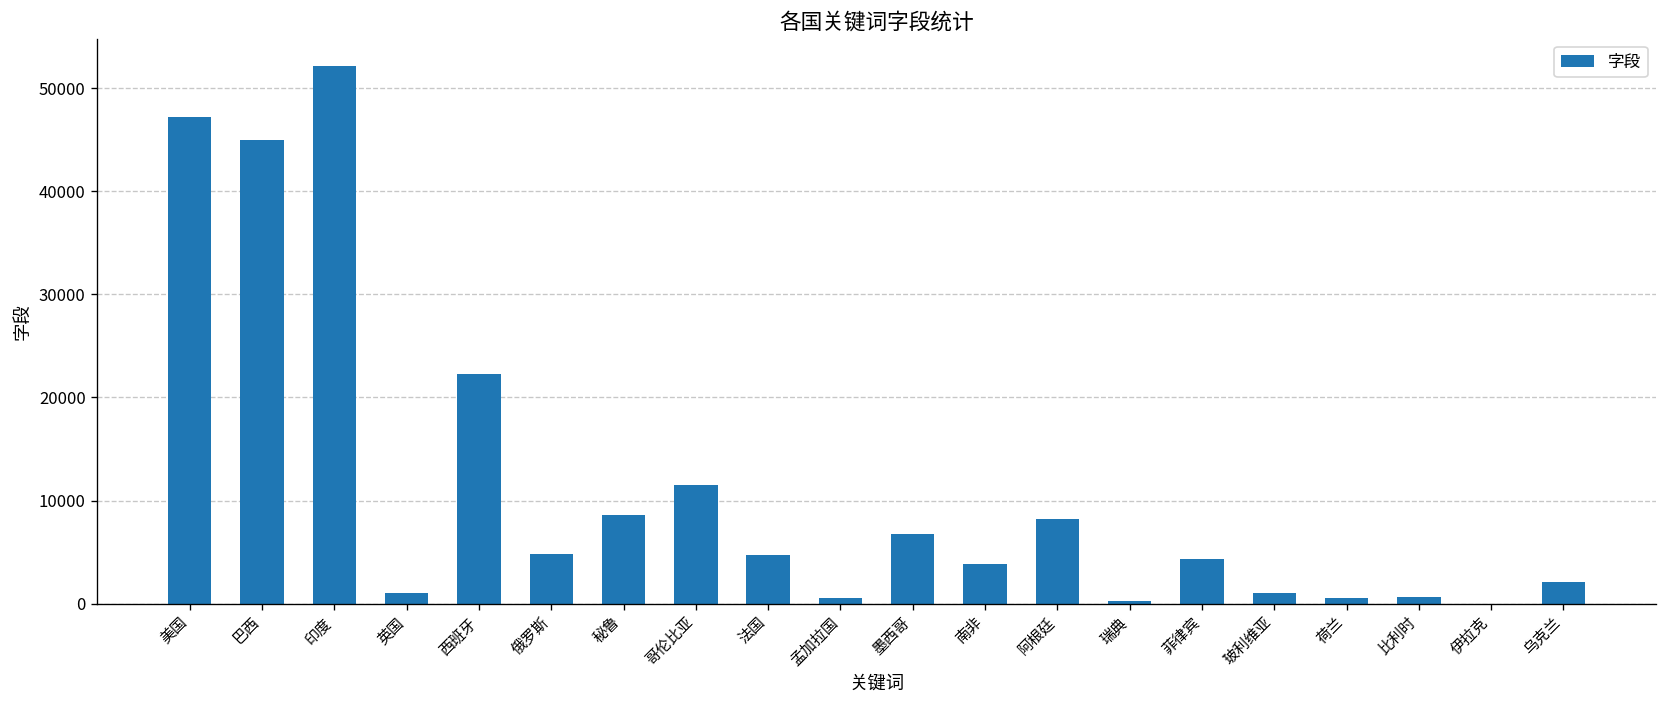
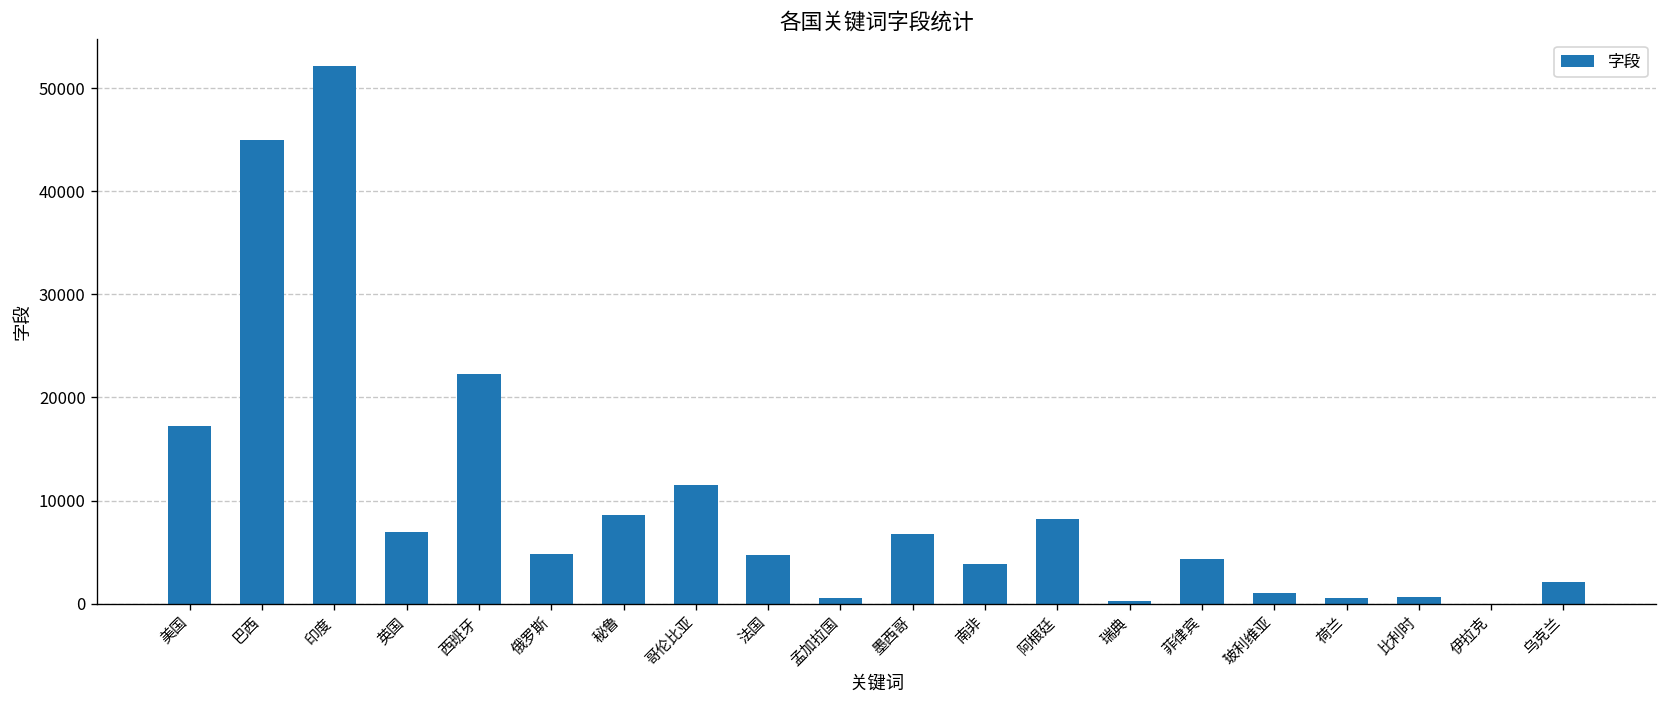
美国: 47000 -> 17000
英国: 1000 -> 7000
